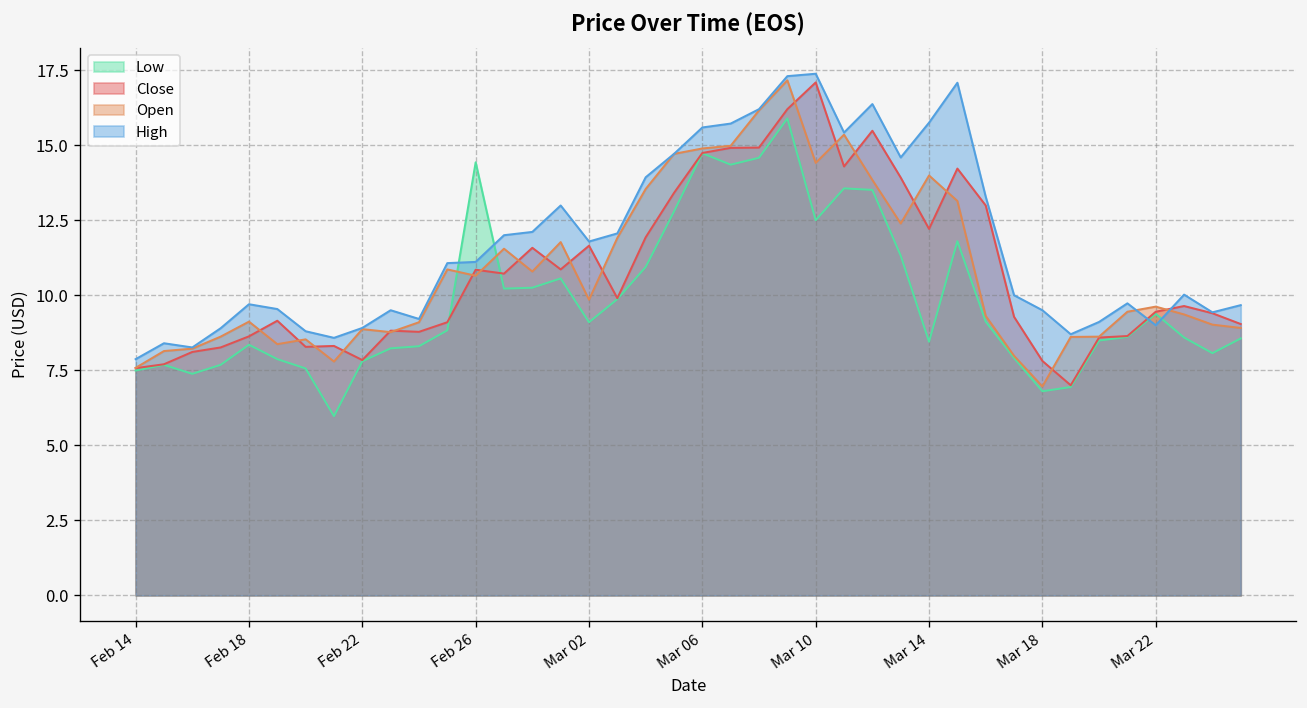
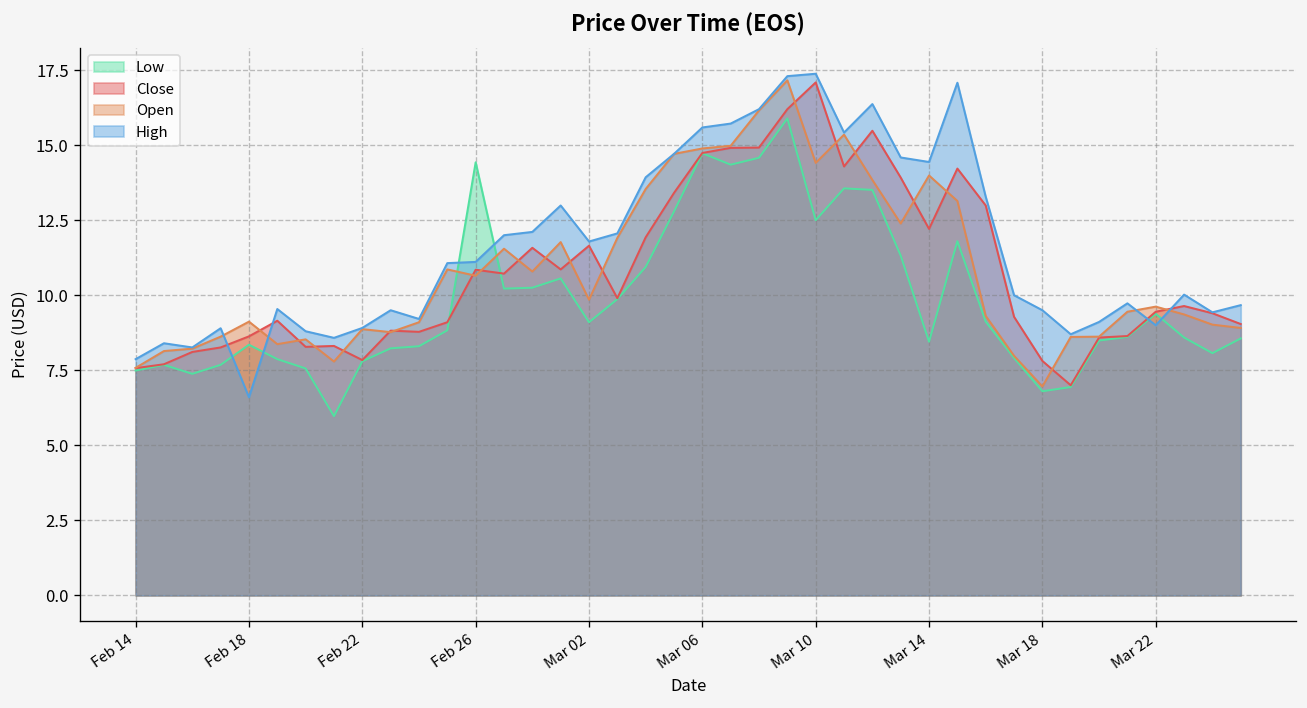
High, Feb 18: 9.7 -> 6.6
High, Mar 14: 15.8 -> 14.4
